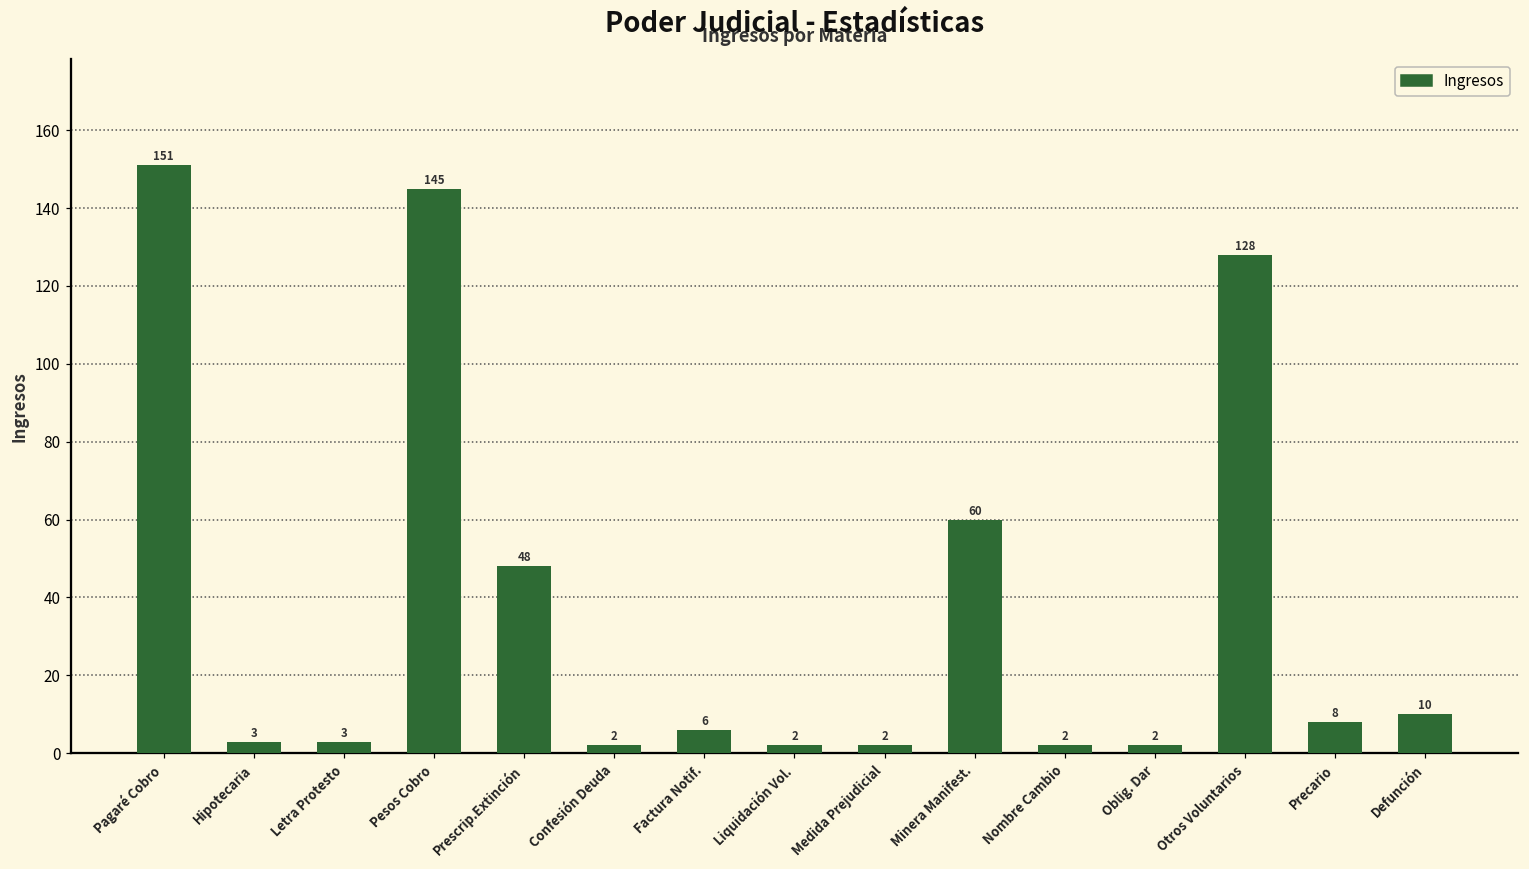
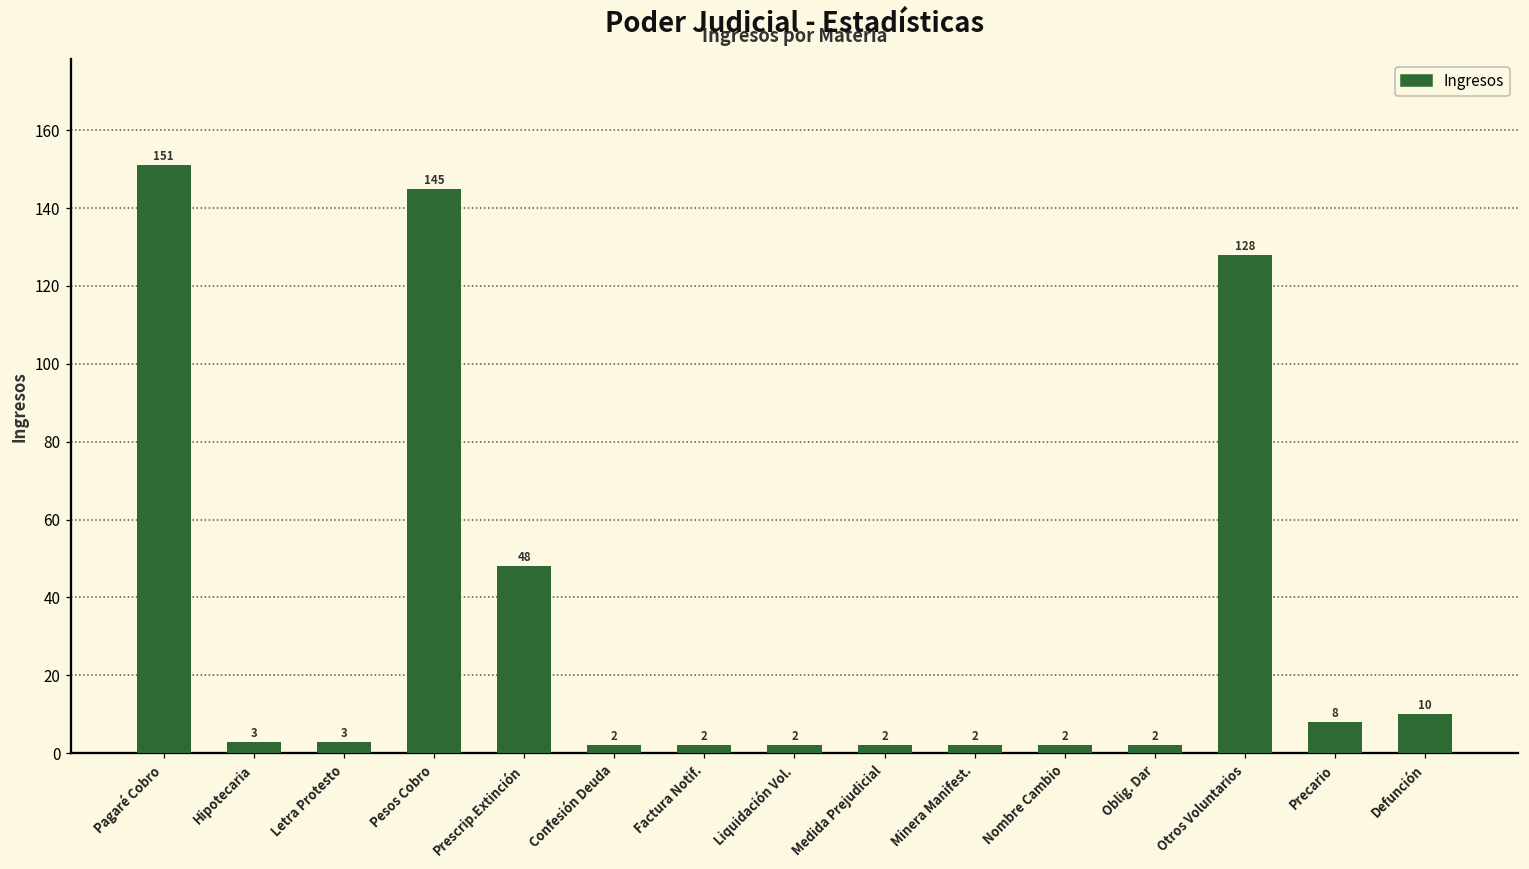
Factura Notif.: 6 -> 2
Minera Manifest.: 60 -> 2
